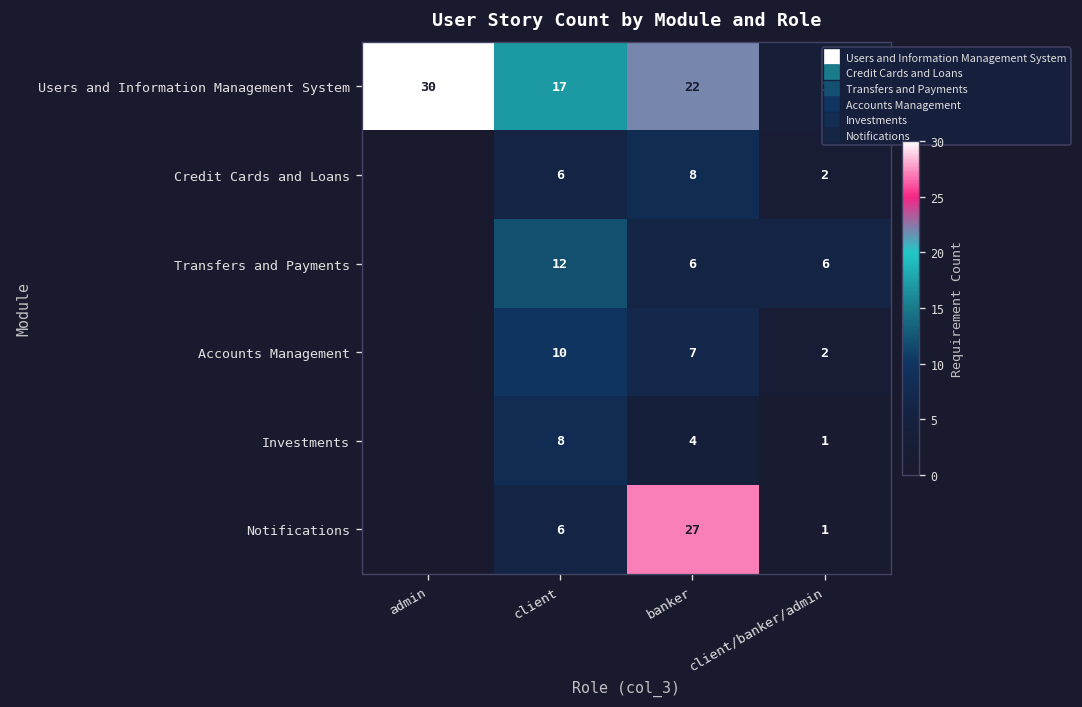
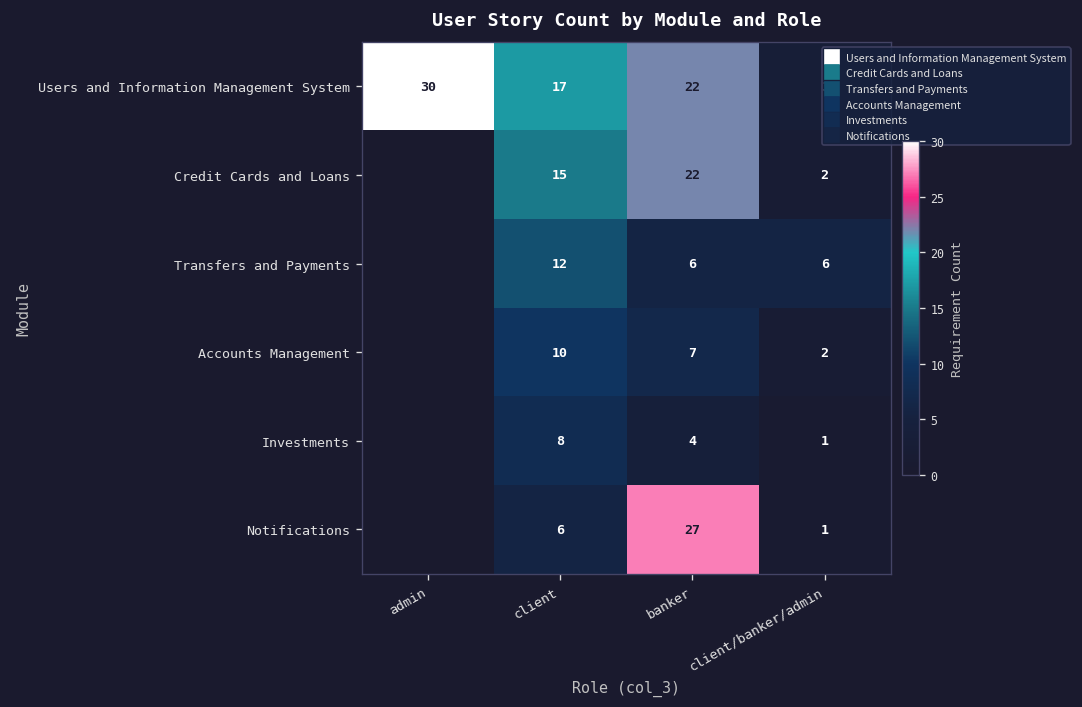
Credit Cards and Loans, client: 6 -> 15
Credit Cards and Loans, banker: 8 -> 22
